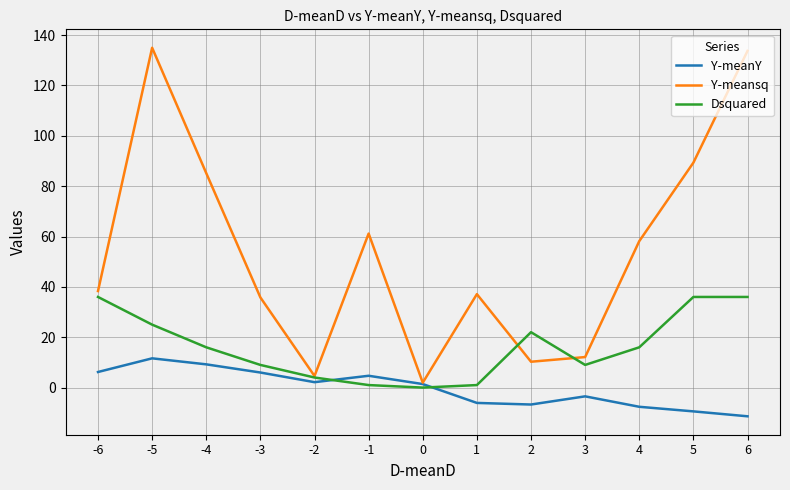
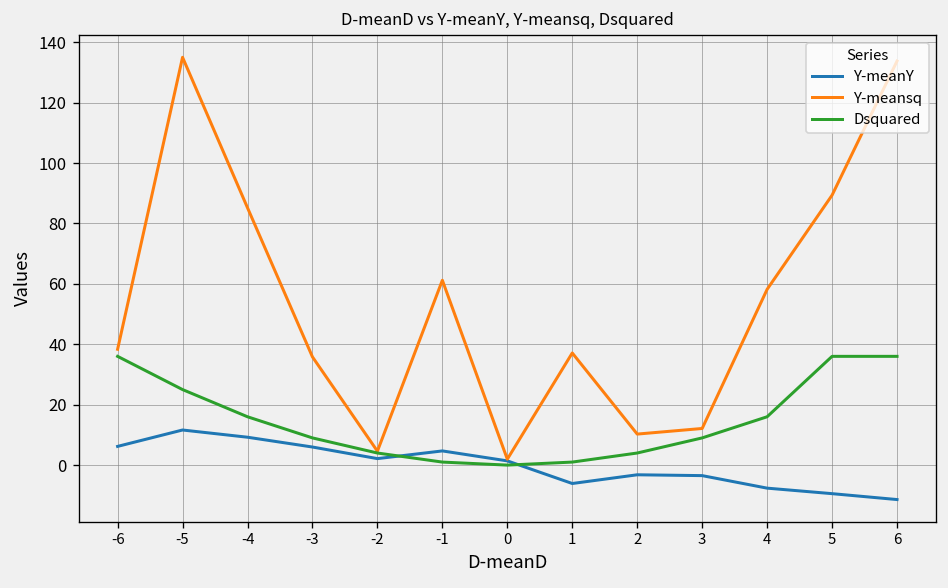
Y-meanY, 2: -7 -> -3
Dsquared, 2: 22 -> 4
